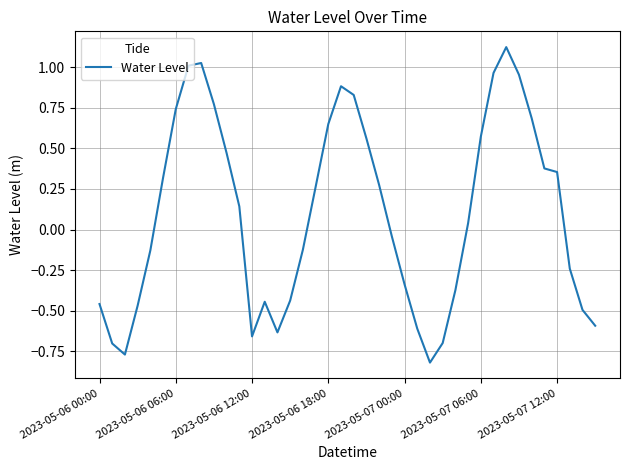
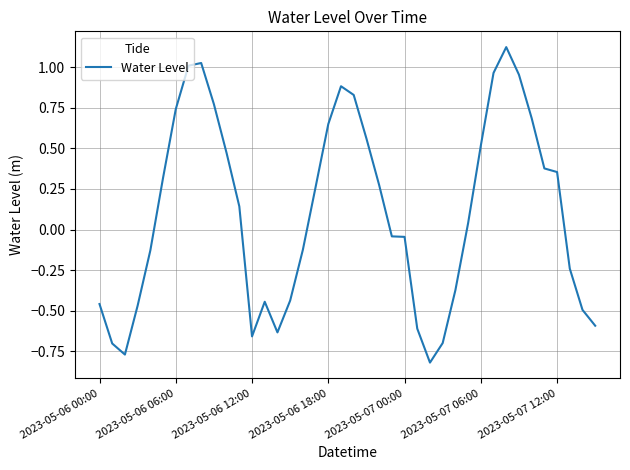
2023-05-07 00:00: -0.34 -> -0.05
2023-05-07 06:00: 0.57 -> 0.52
